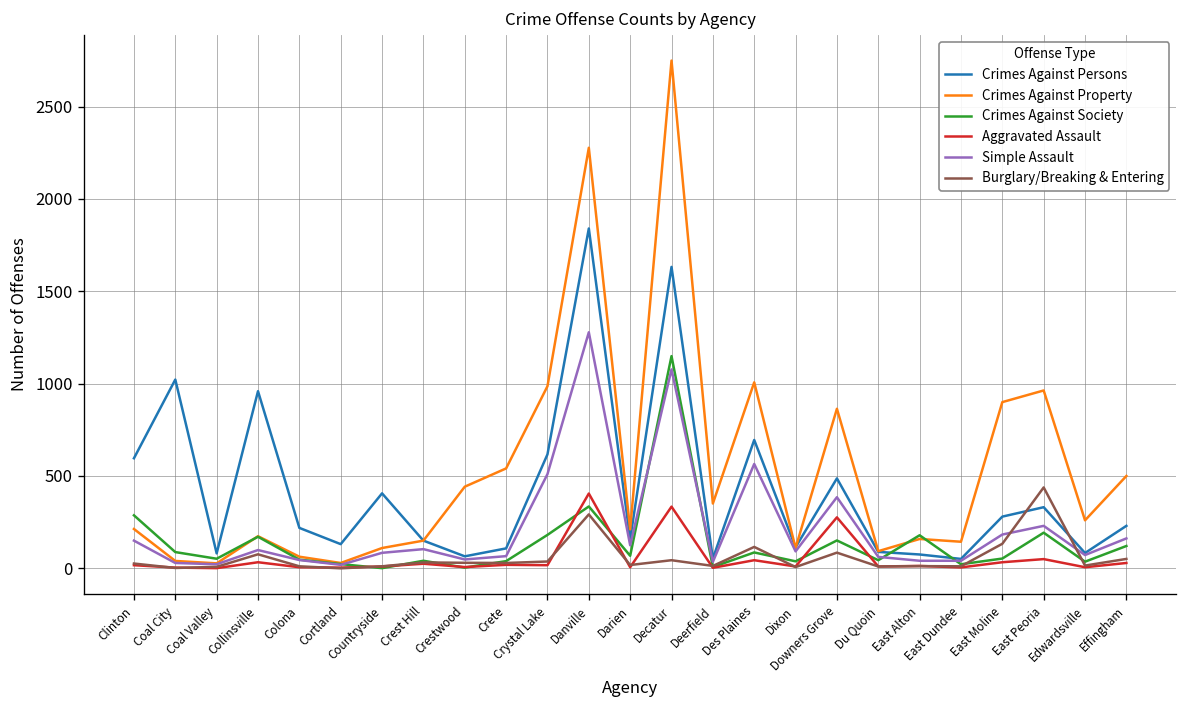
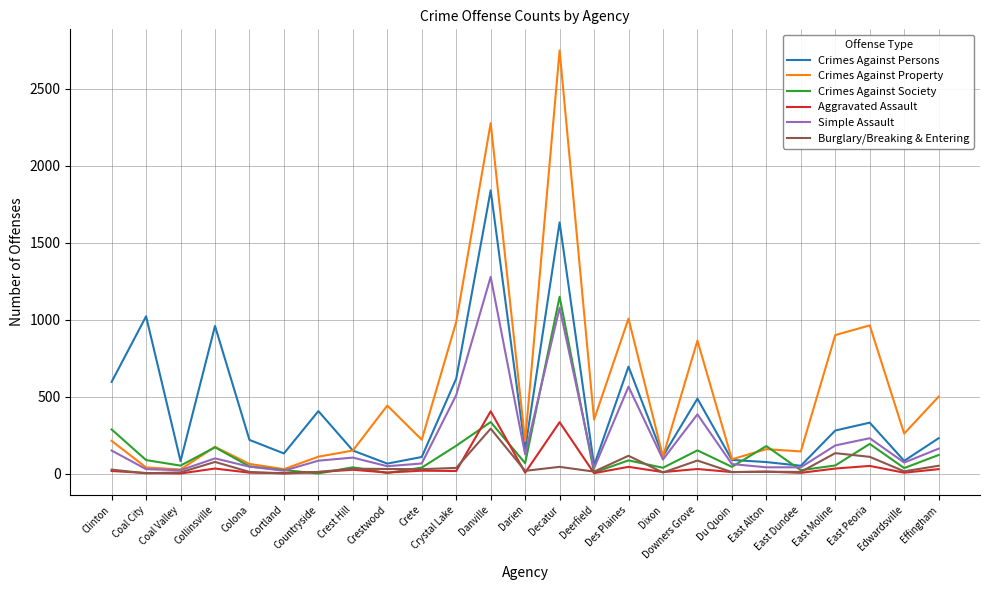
Crimes Against Property, Crete: 540 -> 220
Aggravated Assault, Downers Grove: 280 -> 30
Burglary/Breaking & Entering, East Peoria: 440 -> 110
